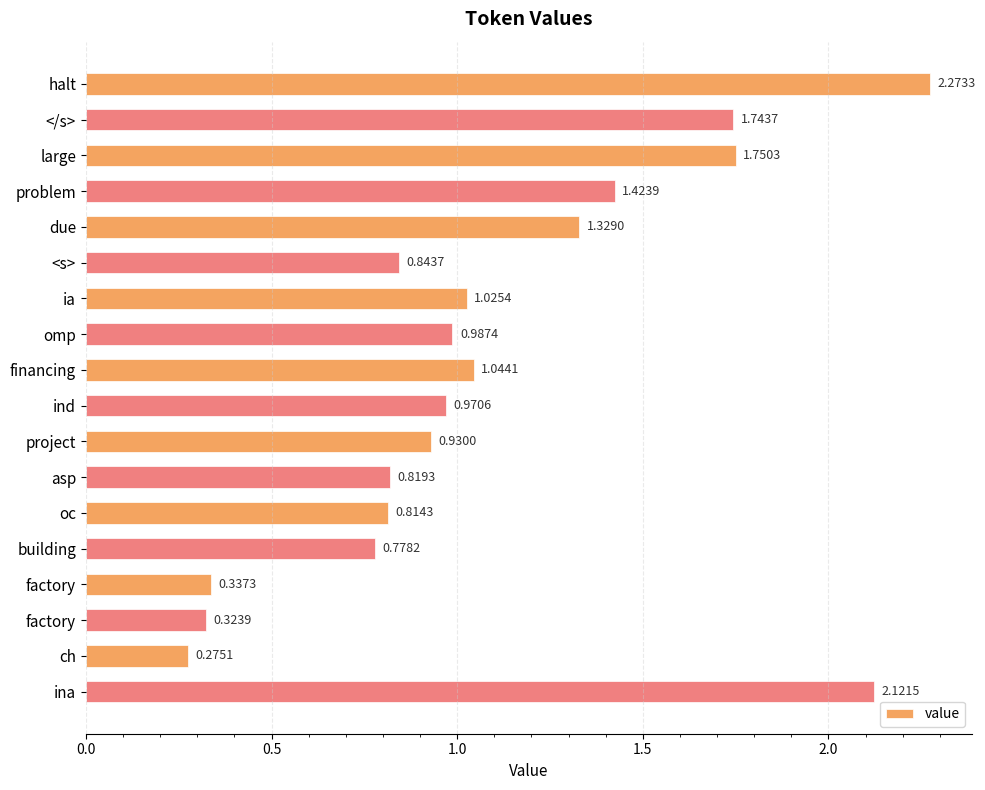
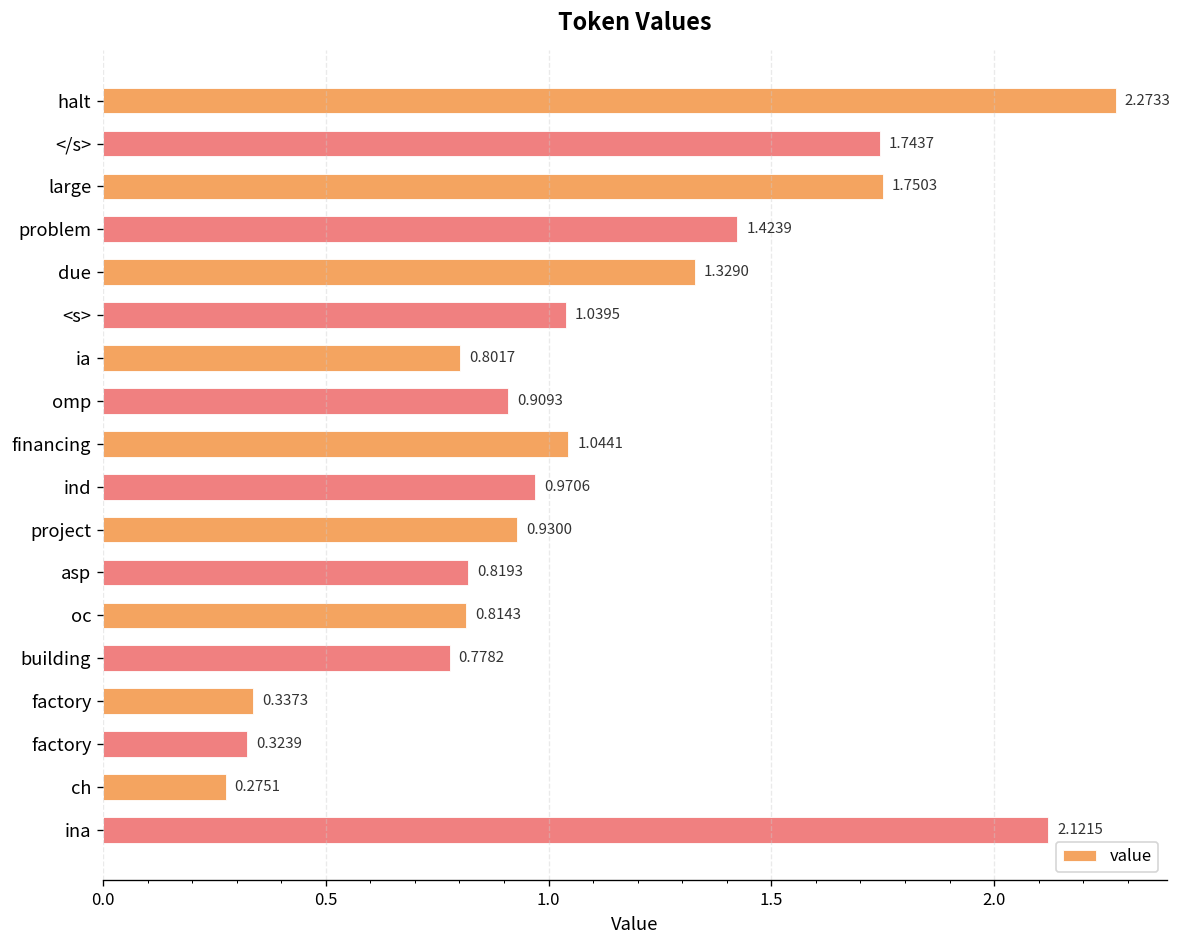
<s>: 0.8437 -> 1.0395
ia: 1.0254 -> 0.8017
omp: 0.9874 -> 0.9093
